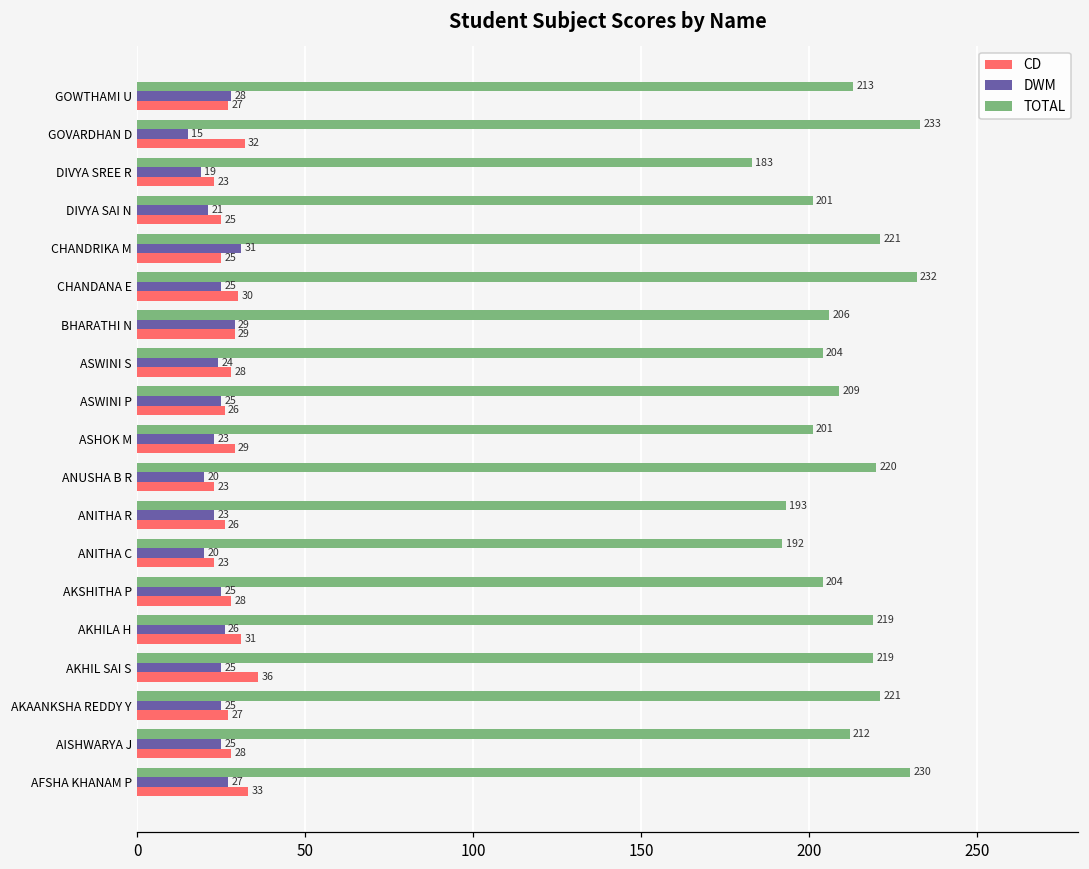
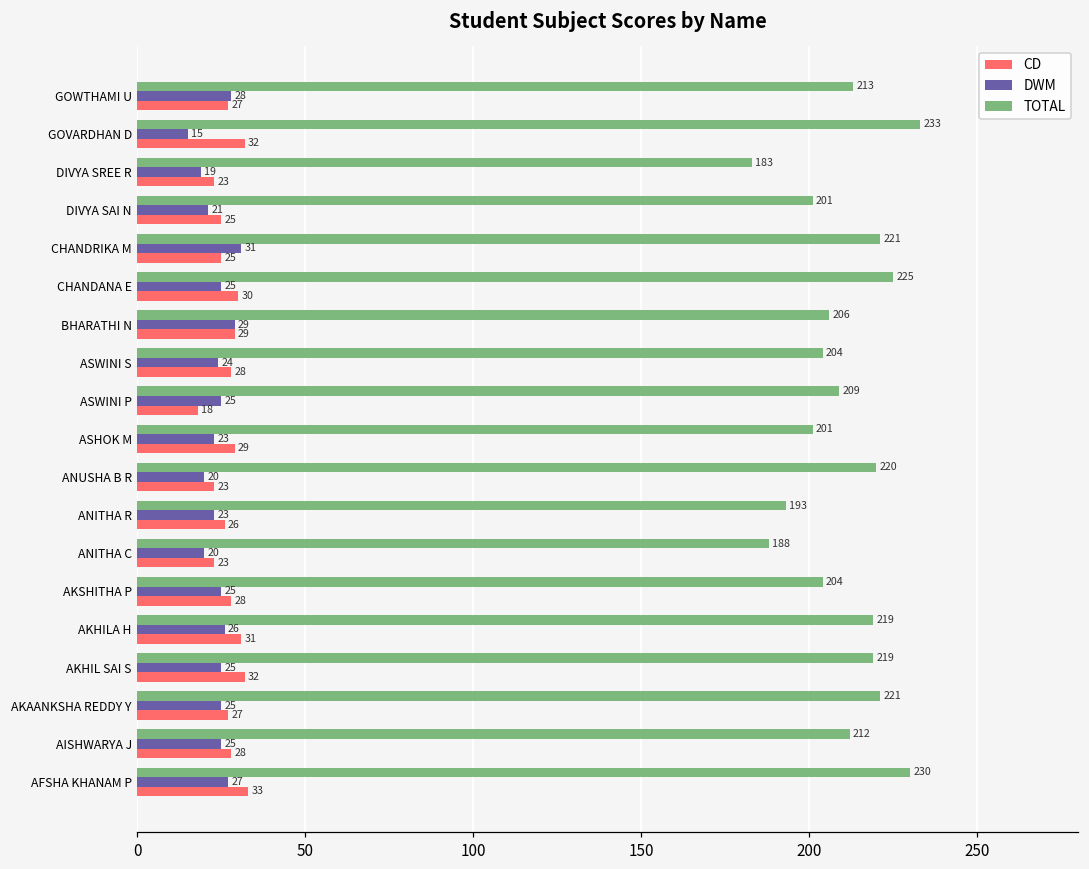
TOTAL, CHANDANA E: 232 -> 225
CD, ASWINI P: 26 -> 18
TOTAL, ANITHA C: 192 -> 188
CD, AKHIL SAI S: 36 -> 32
